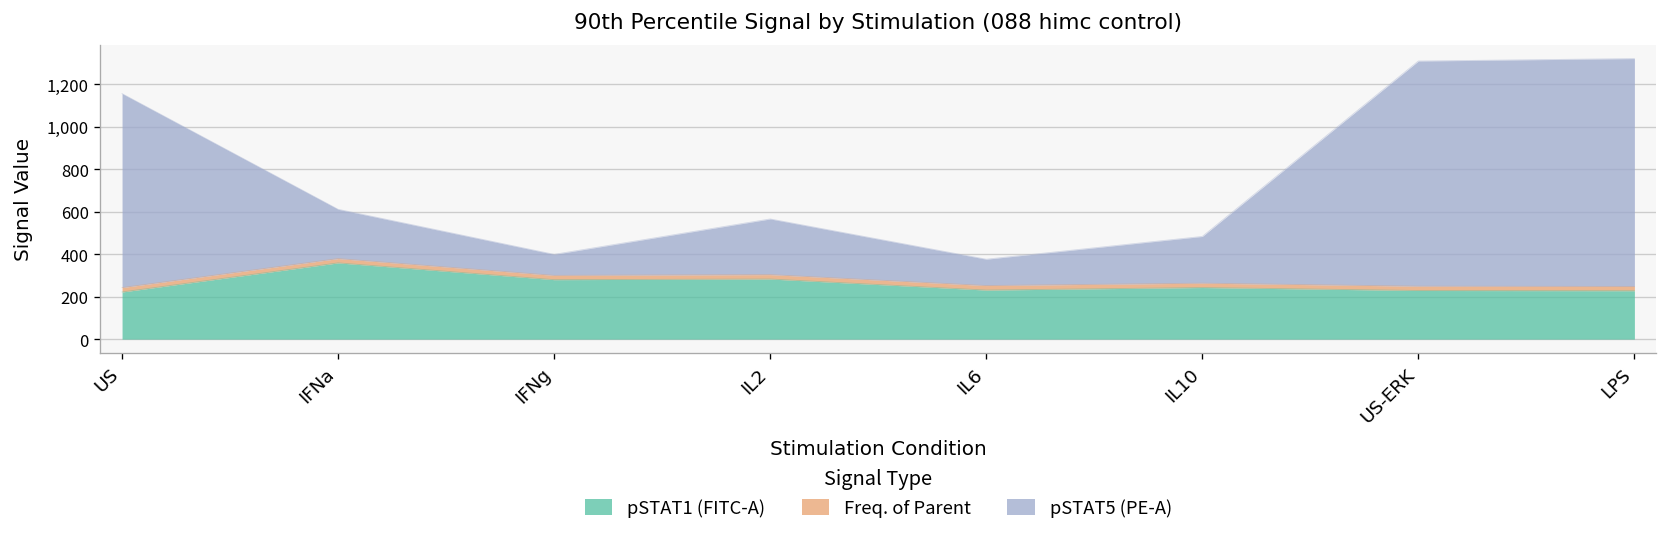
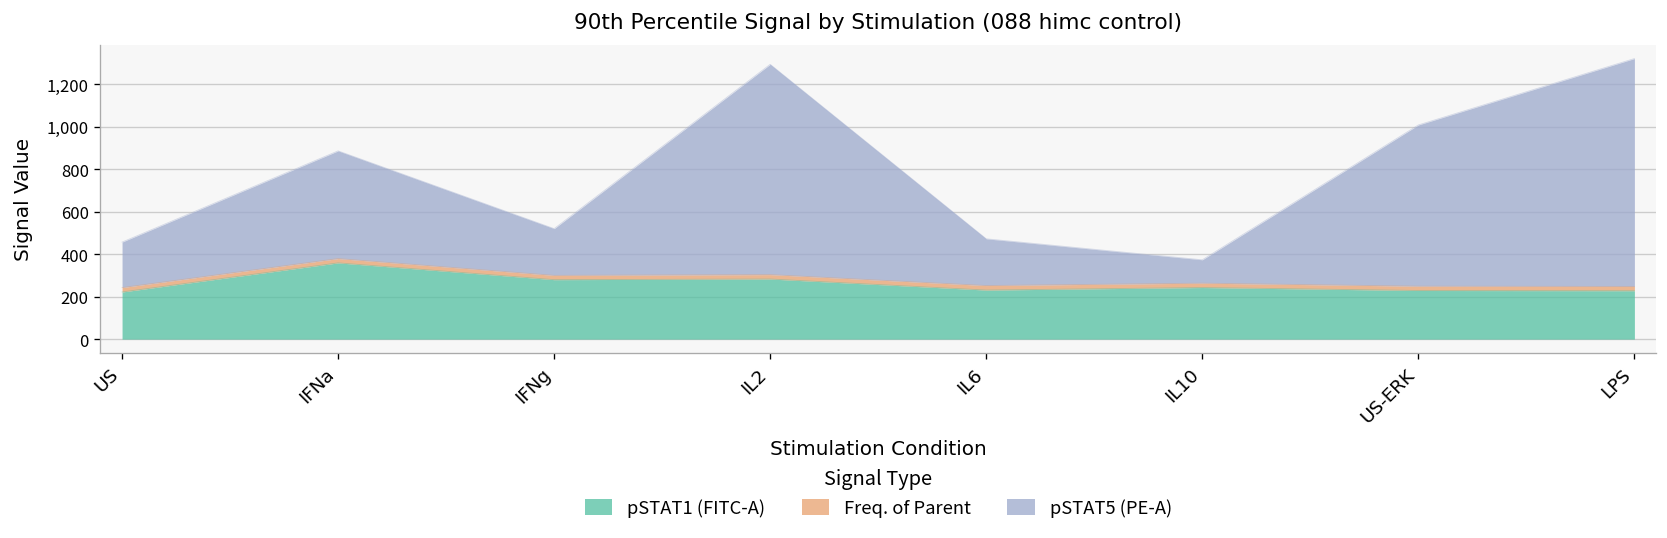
pSTAT5 (PE-A), US: 910 -> 210
pSTAT5 (PE-A), IFNa: 230 -> 510
pSTAT5 (PE-A), IFNg: 100 -> 220
pSTAT5 (PE-A), IL2: 260 -> 990
pSTAT5 (PE-A), IL6: 120 -> 220
pSTAT5 (PE-A), IL10: 220 -> 110
pSTAT5 (PE-A), US-ERK: 1,060 -> 760
